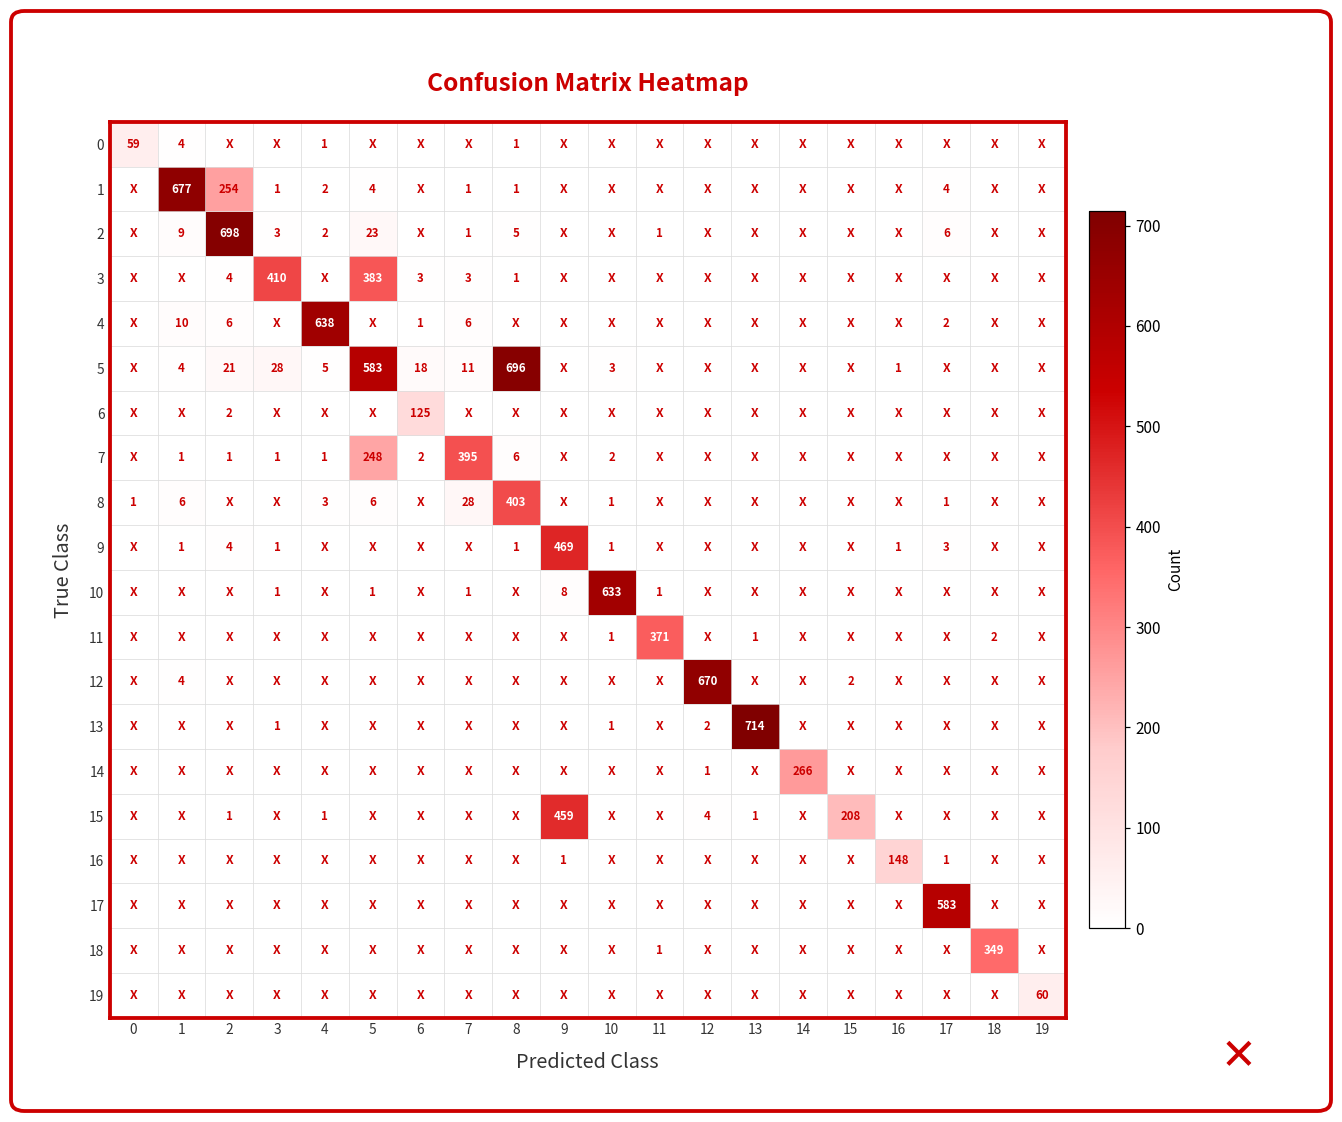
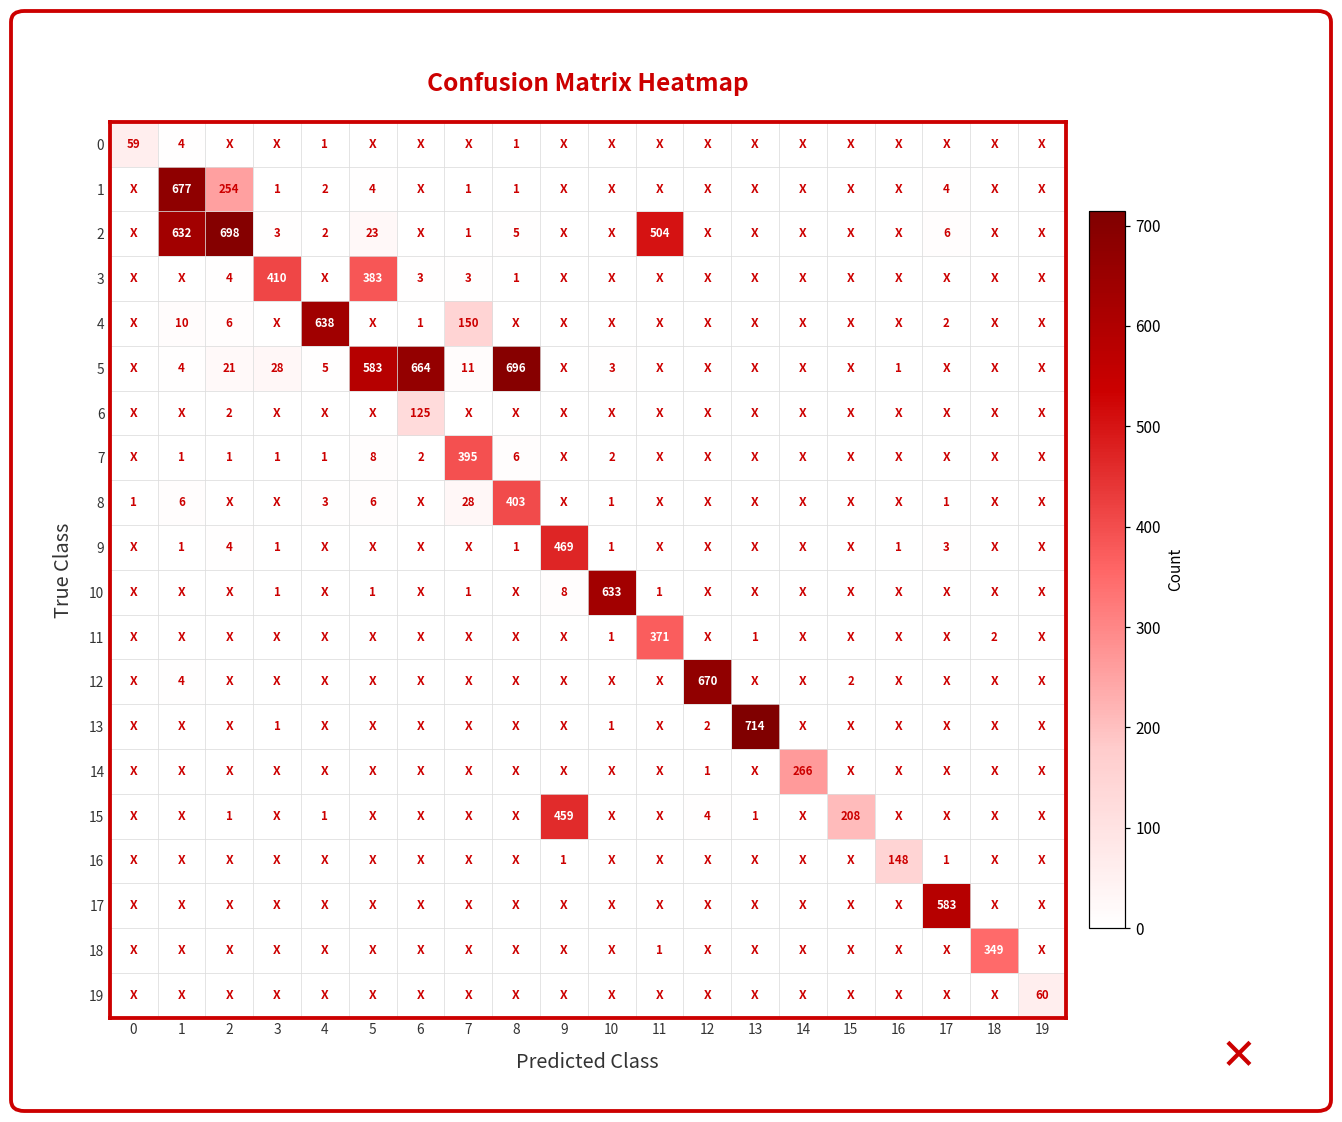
2, 1: 9 -> 632
2, 11: 1 -> 504
4, 7: 6 -> 150
5, 6: 18 -> 664
7, 5: 248 -> 8
